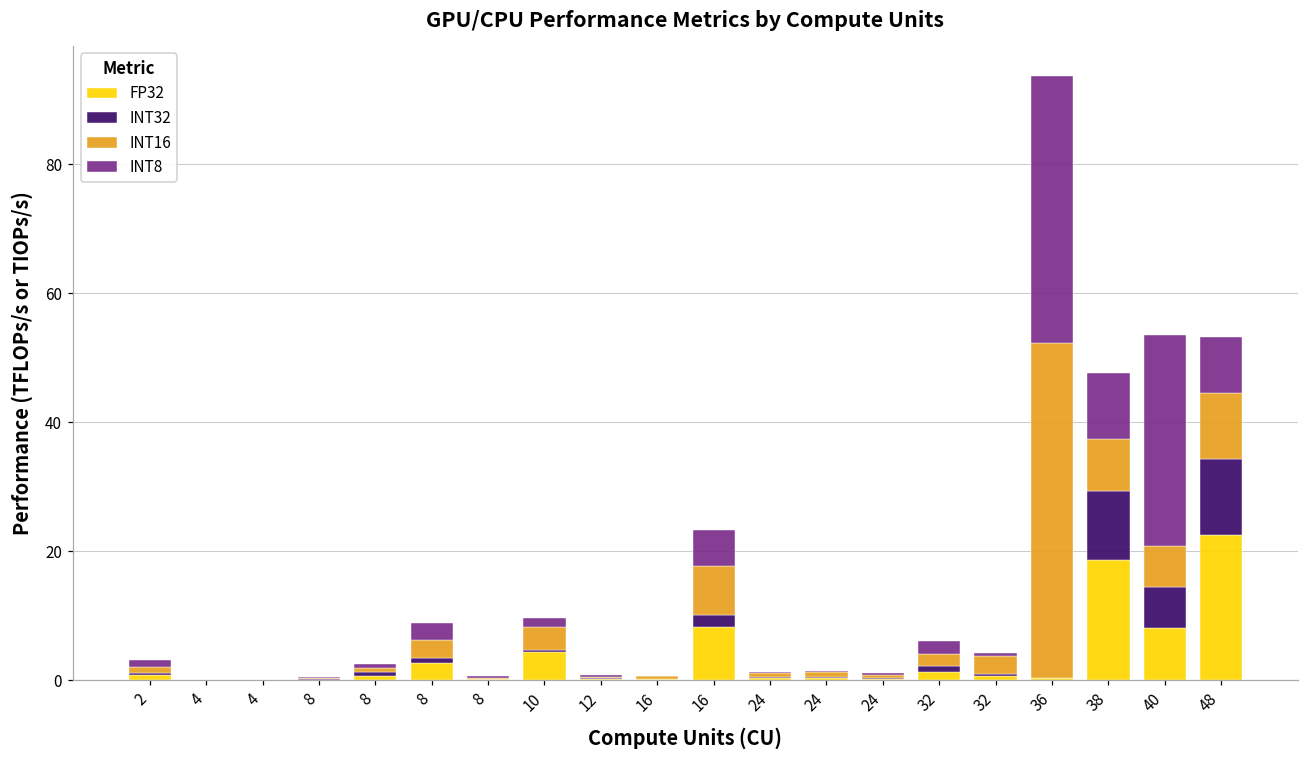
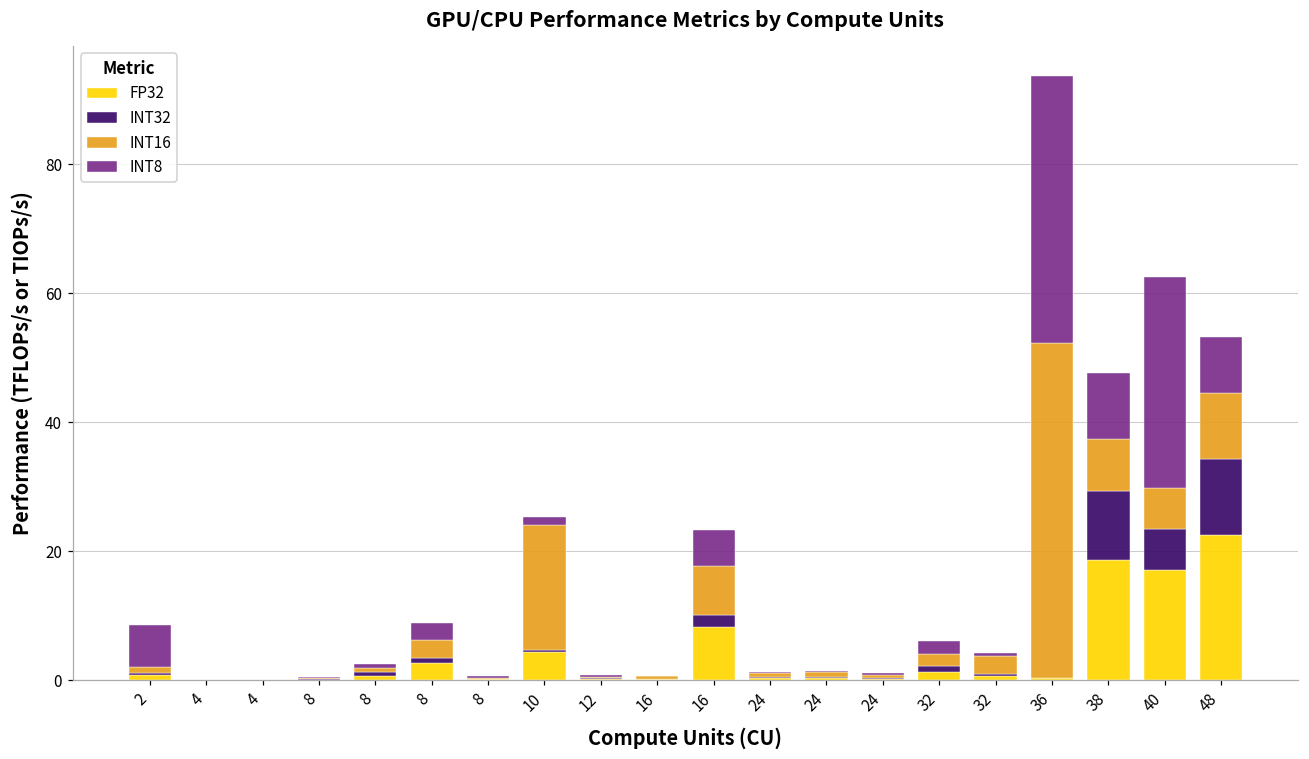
INT8, 2: 1 -> 7
INT16, 10: 4 -> 19
FP32, 40: 8 -> 17
